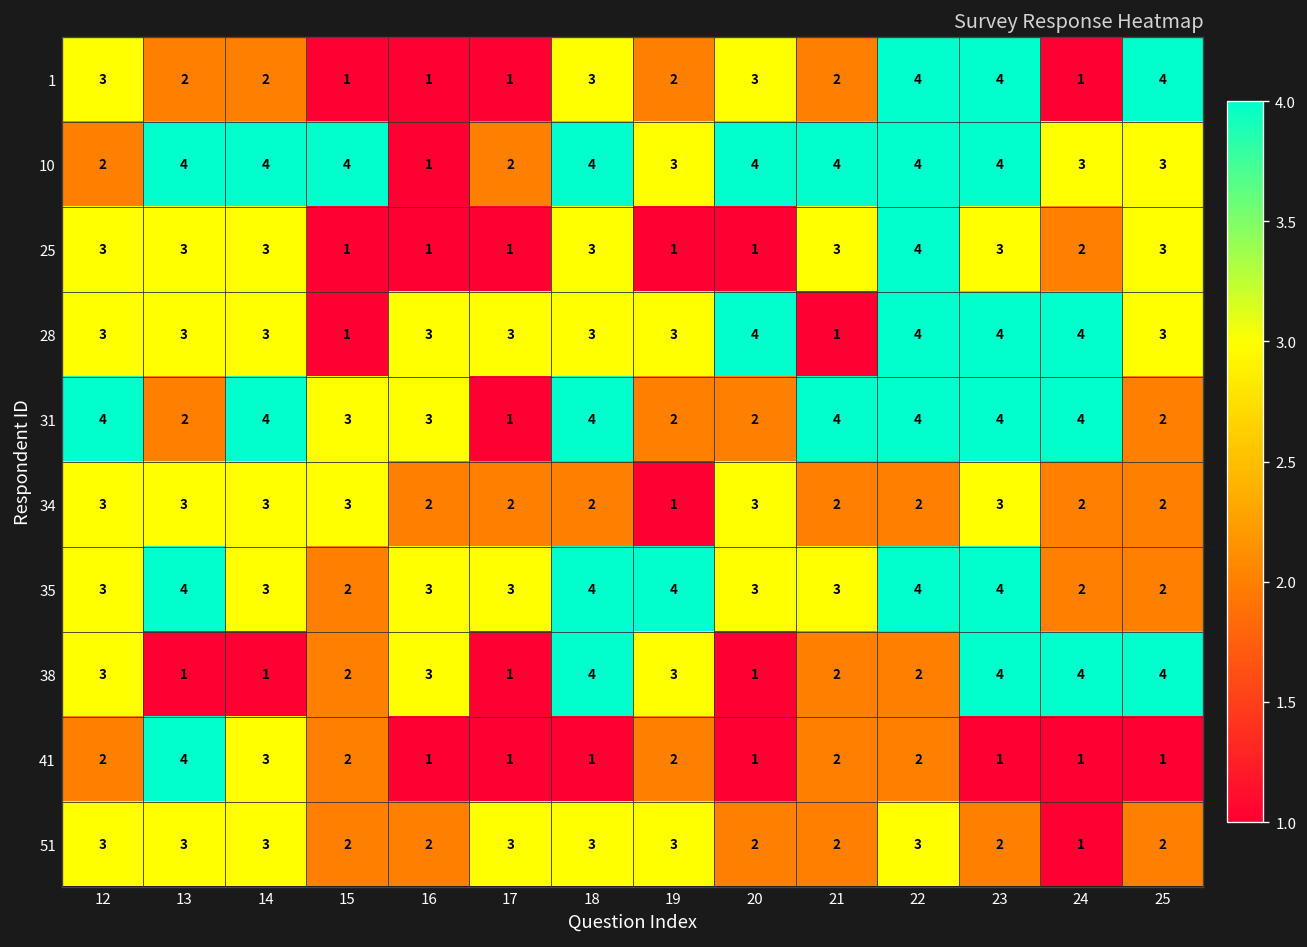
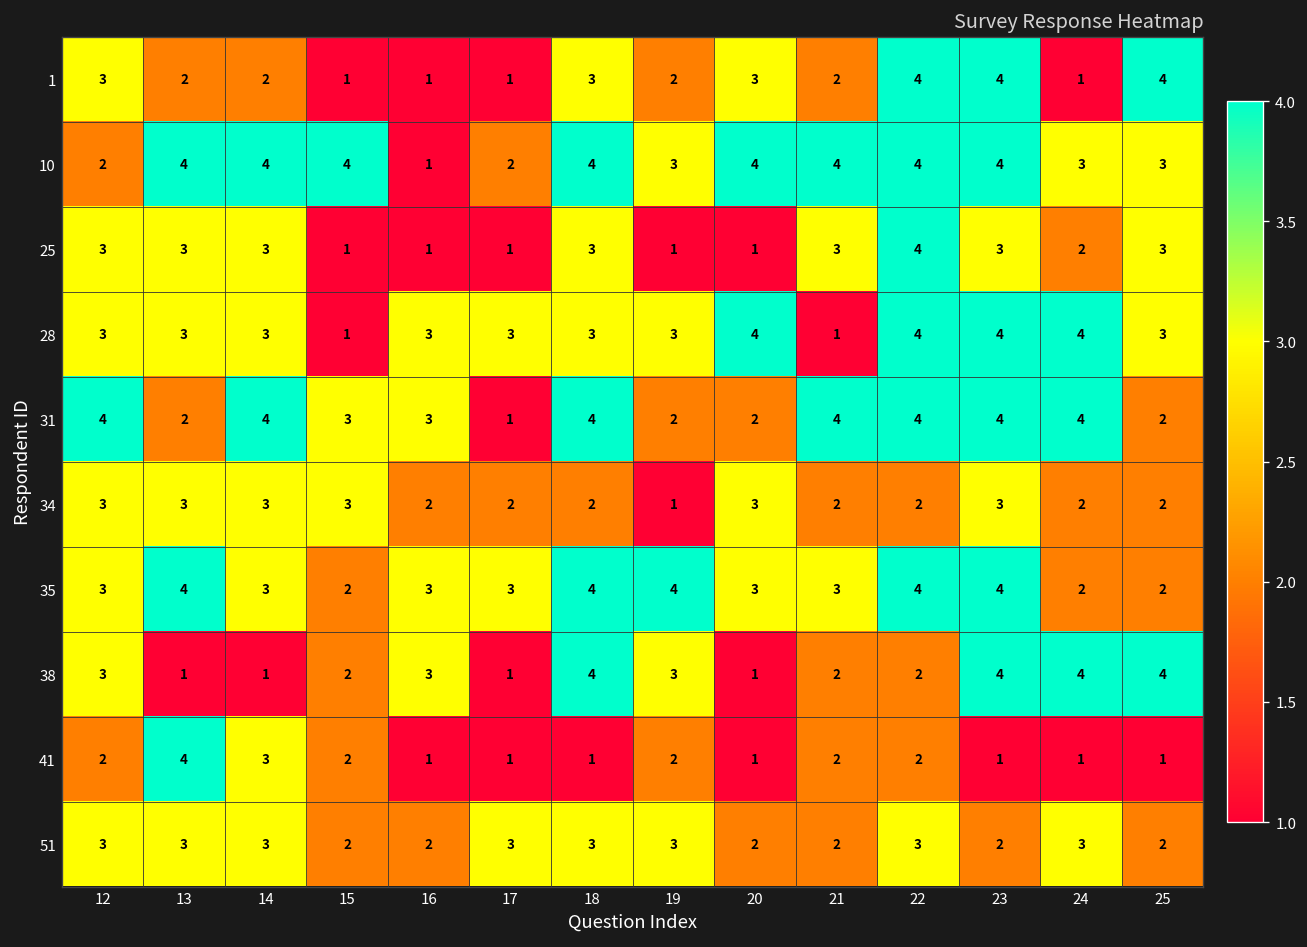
51, 24: 1 -> 3
